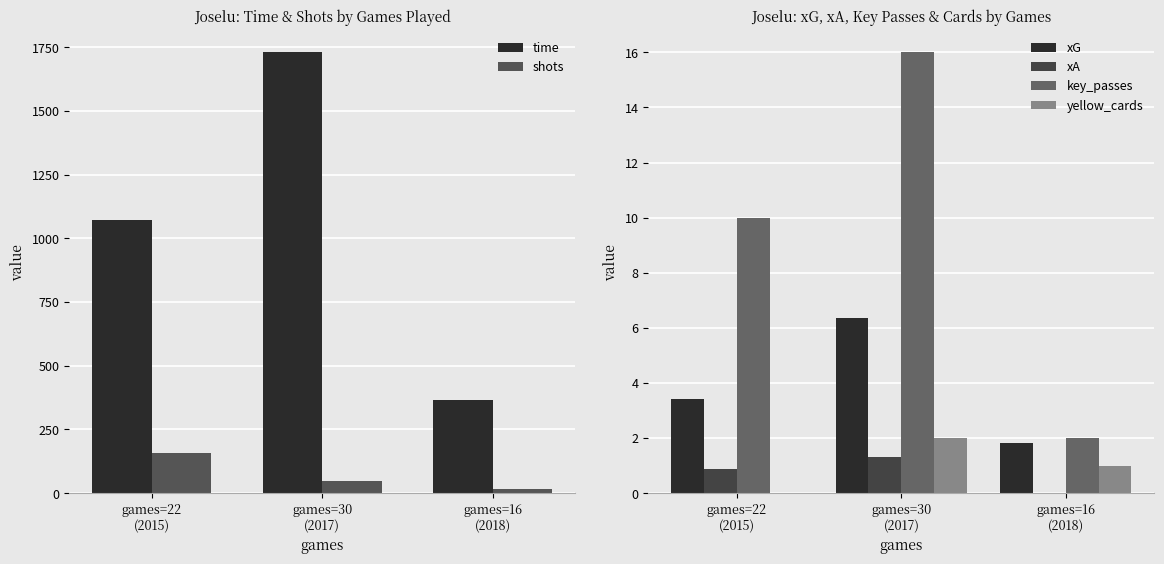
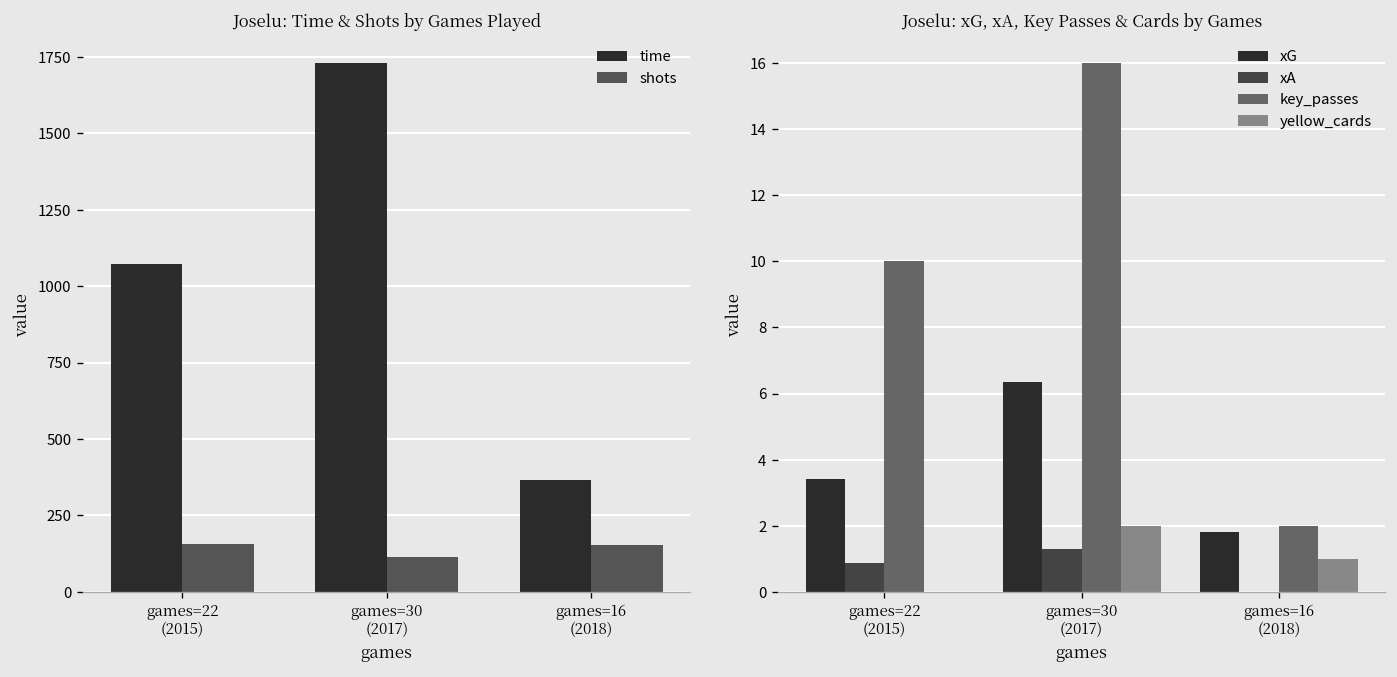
Joselu: Time & Shots by Games Played, shots, games=30 (2017): 50 -> 120
Joselu: Time & Shots by Games Played, shots, games=16 (2018): 20 -> 160
